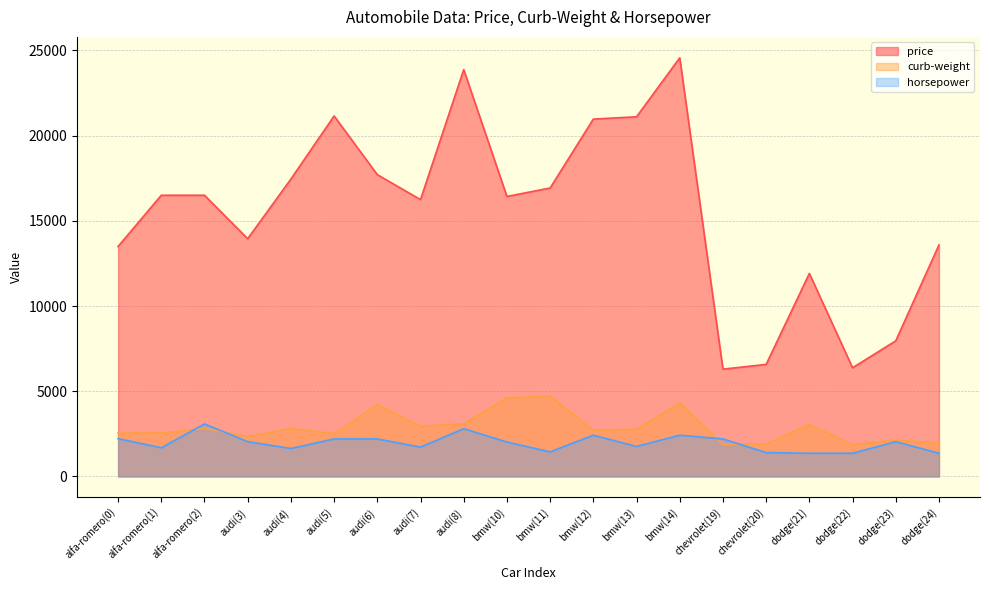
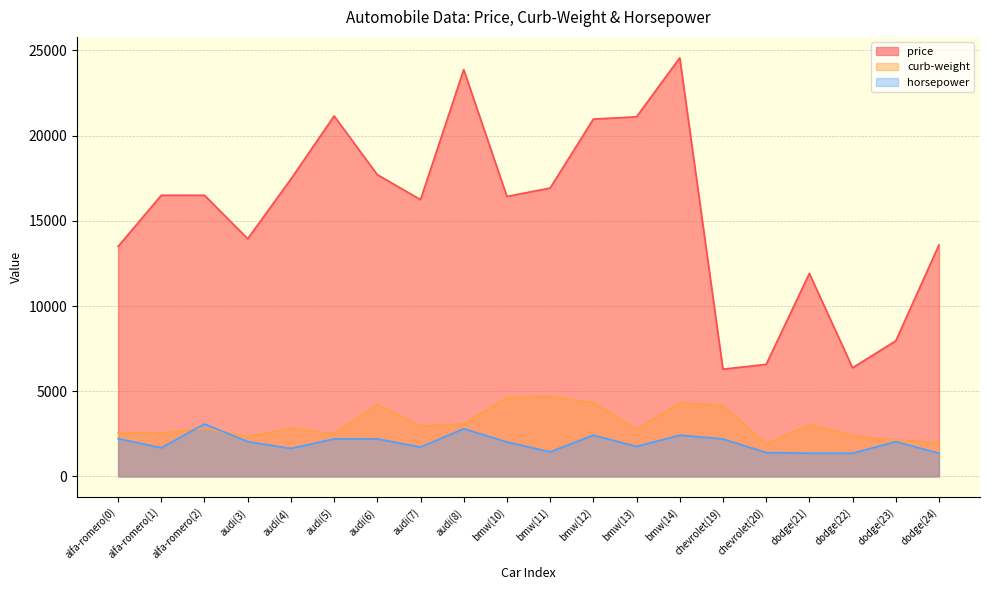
curb-weight, bmw(12): 2700 -> 4300
curb-weight, chevrolet(19): 1900 -> 4200
curb-weight, dodge(22): 1900 -> 2400
